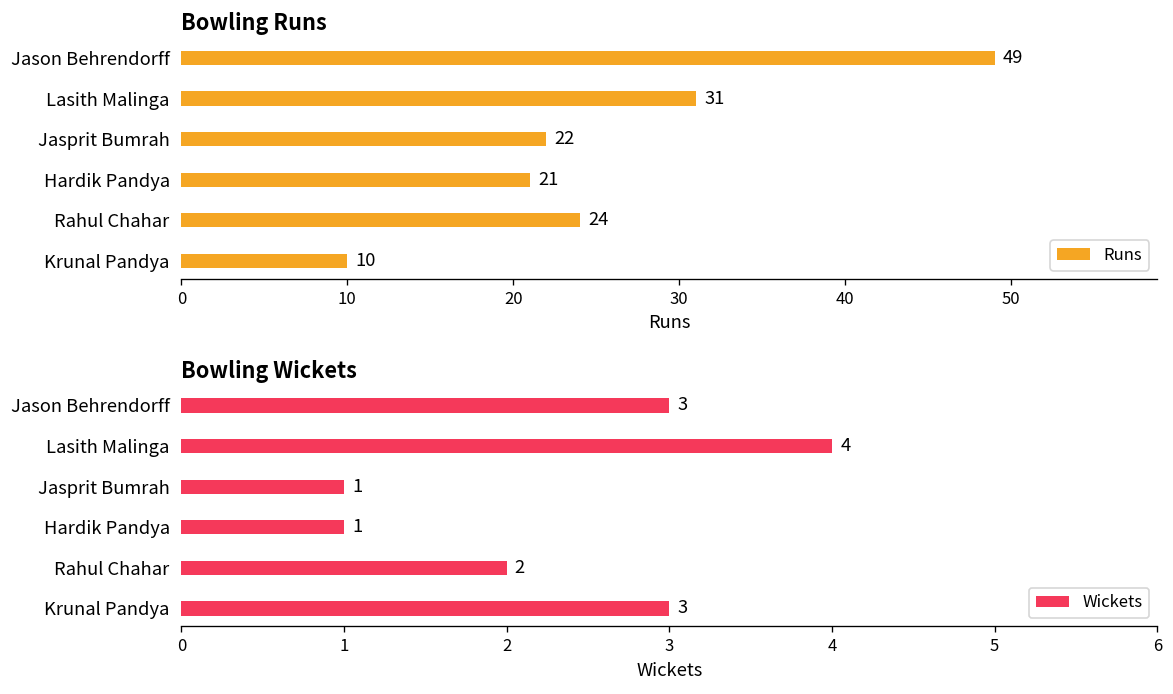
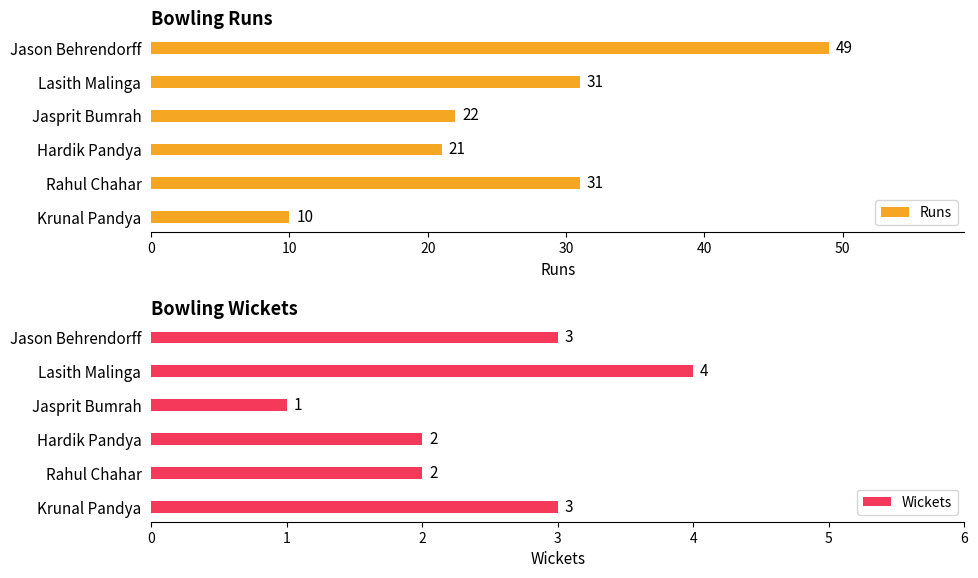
Bowling Runs, Rahul Chahar: 24 -> 31
Bowling Wickets, Hardik Pandya: 1 -> 2
